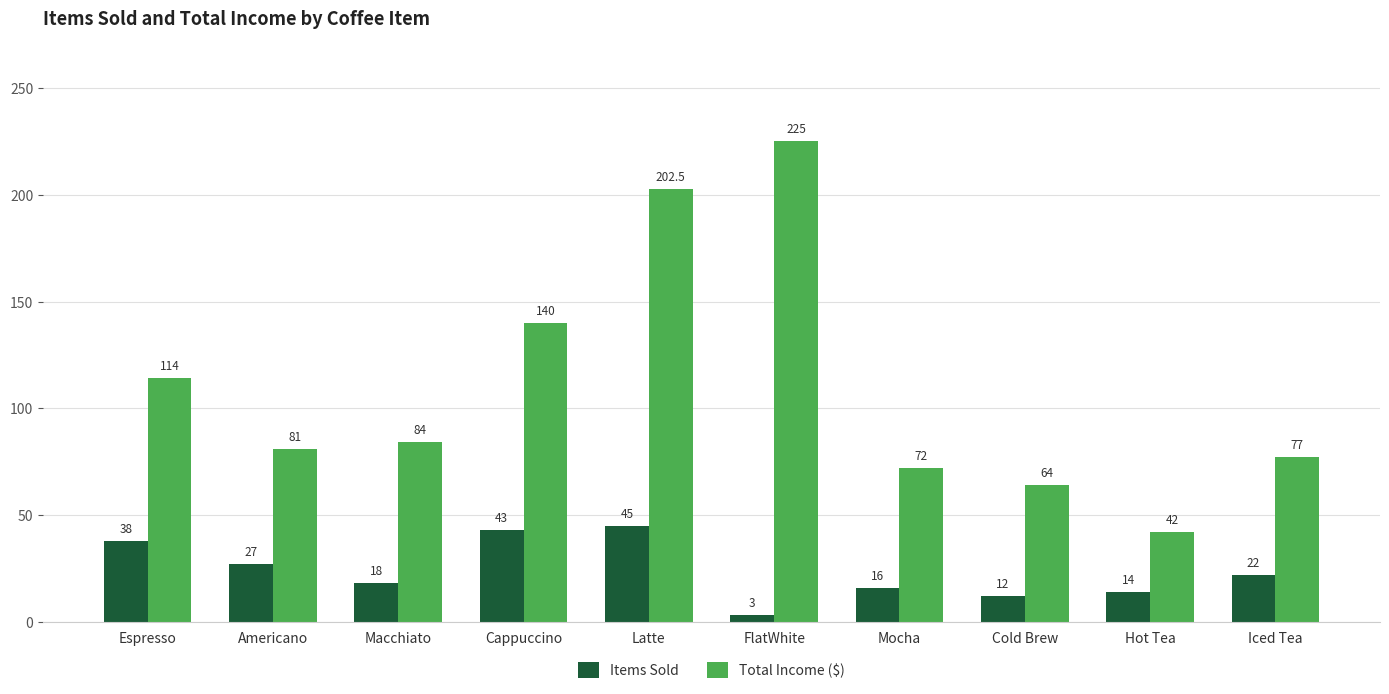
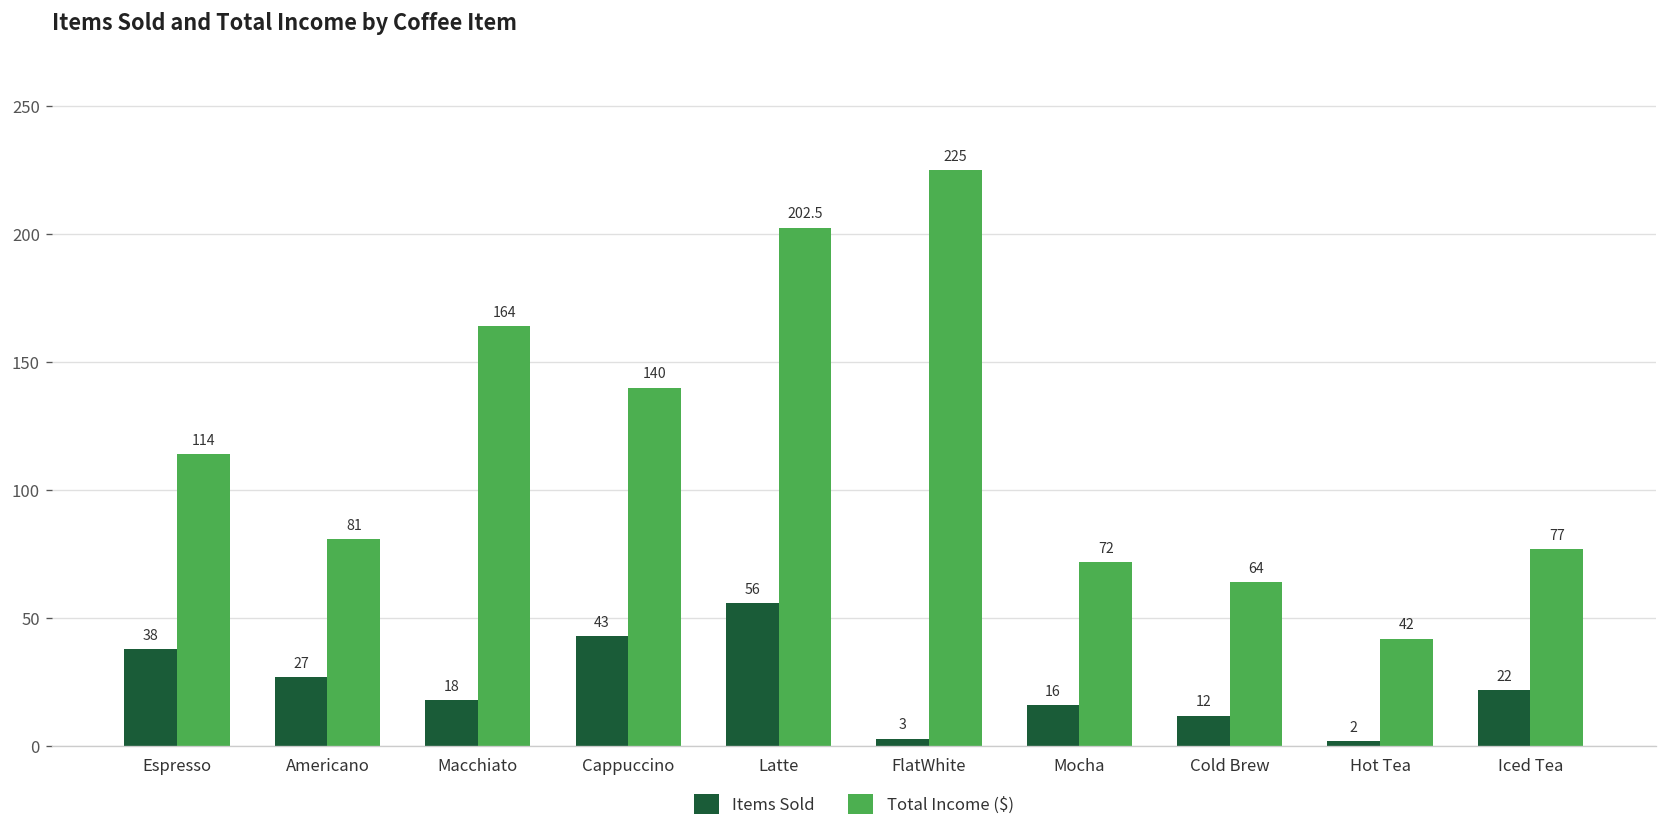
Total Income ($), Macchiato: 84 -> 164
Items Sold, Latte: 45 -> 56
Items Sold, Hot Tea: 14 -> 2
